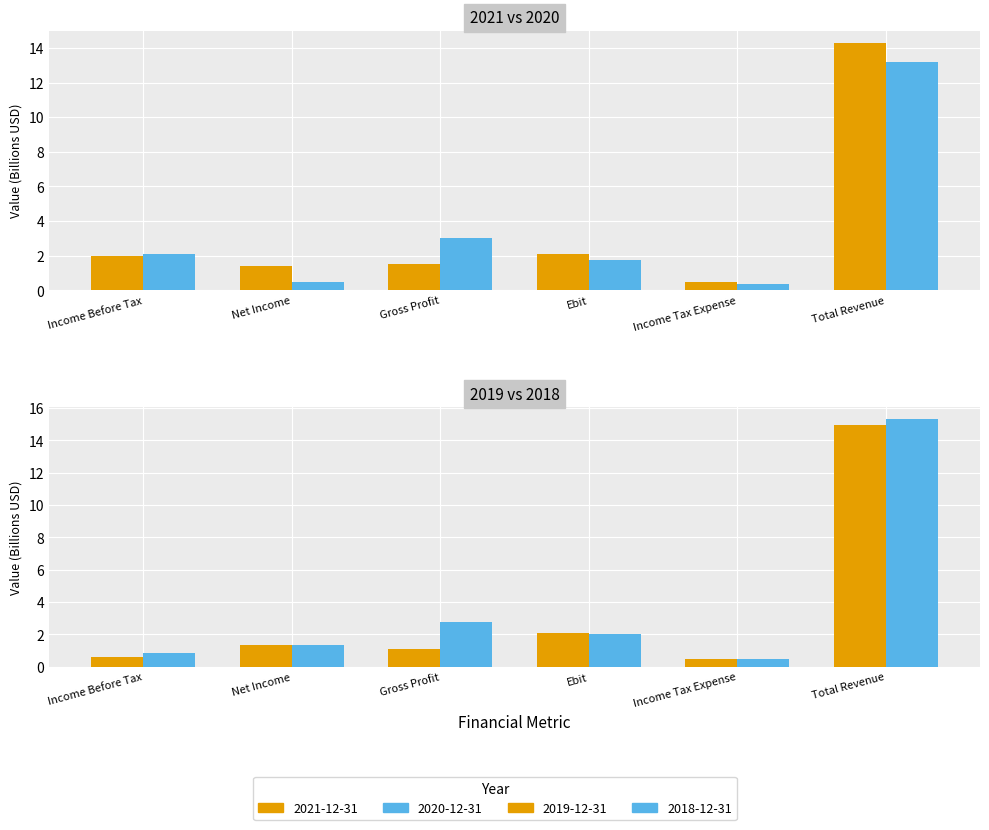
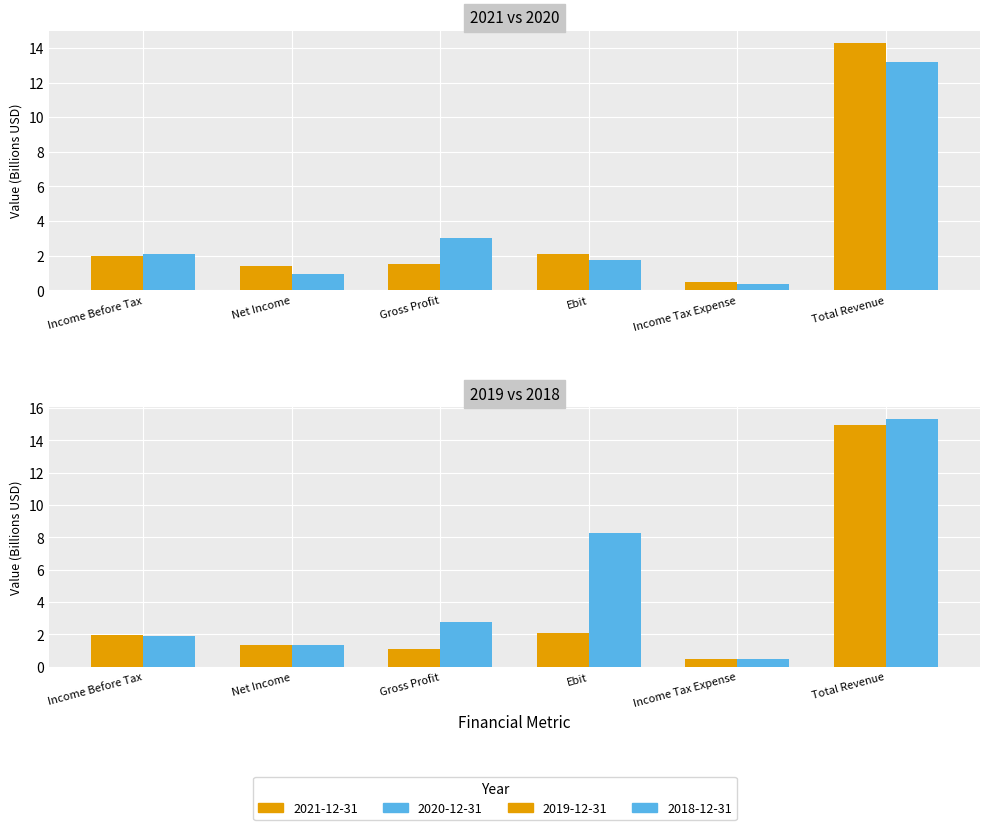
2021 vs 2020, 2020-12-31, Net Income: 0.5 -> 0.9
2019 vs 2018, 2019-12-31, Income Before Tax: 0.6 -> 1.9
2019 vs 2018, 2018-12-31, Income Before Tax: 0.9 -> 1.9
2019 vs 2018, 2018-12-31, Ebit: 2.0 -> 8.2
